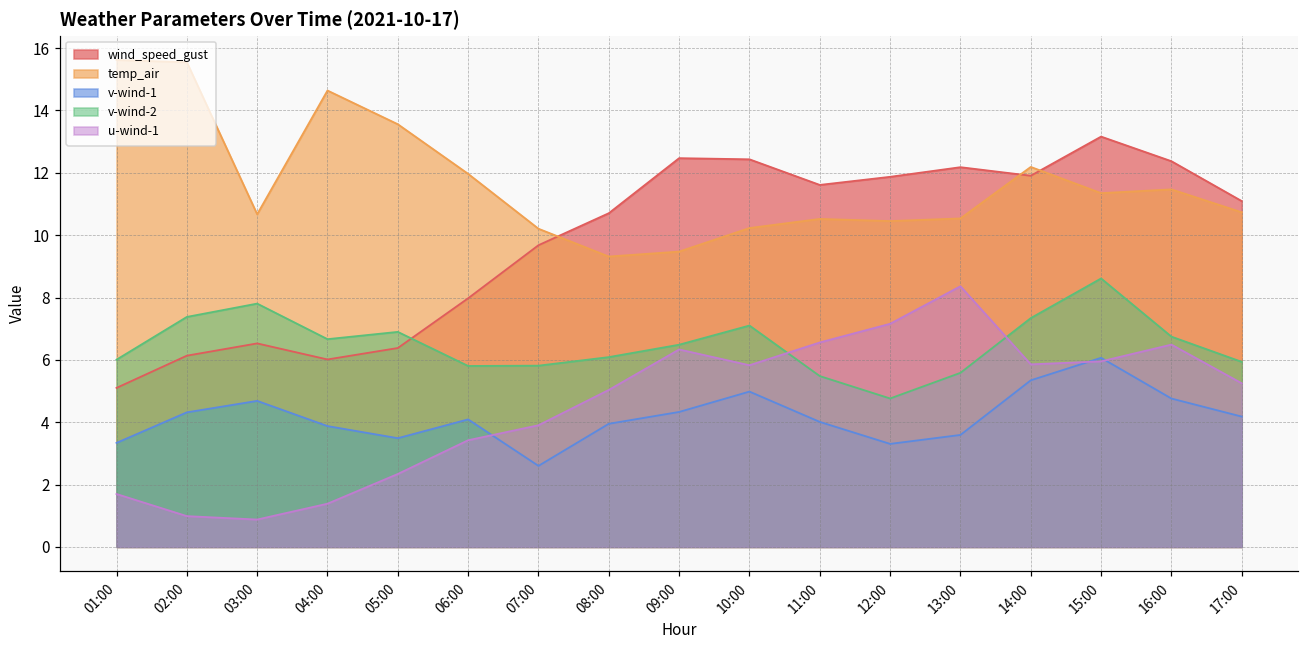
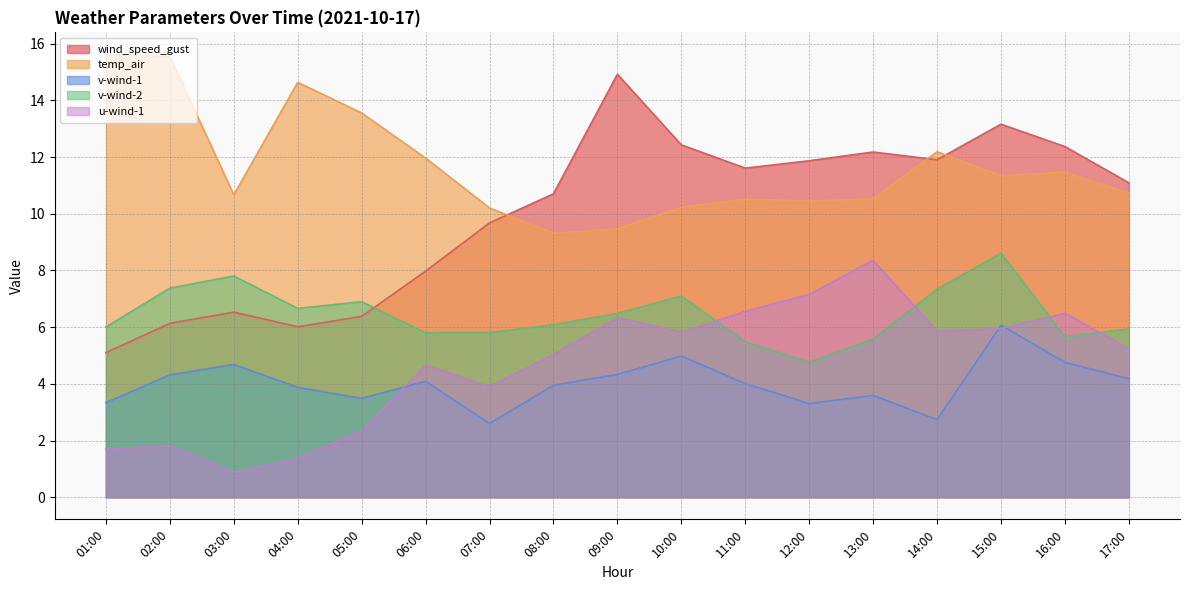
u-wind-1, 02:00: 1.0 -> 1.8
u-wind-1, 06:00: 3.4 -> 4.7
wind_speed_gust, 09:00: 12.5 -> 14.9
v-wind-1, 14:00: 5.3 -> 2.7
v-wind-2, 16:00: 6.7 -> 5.7
